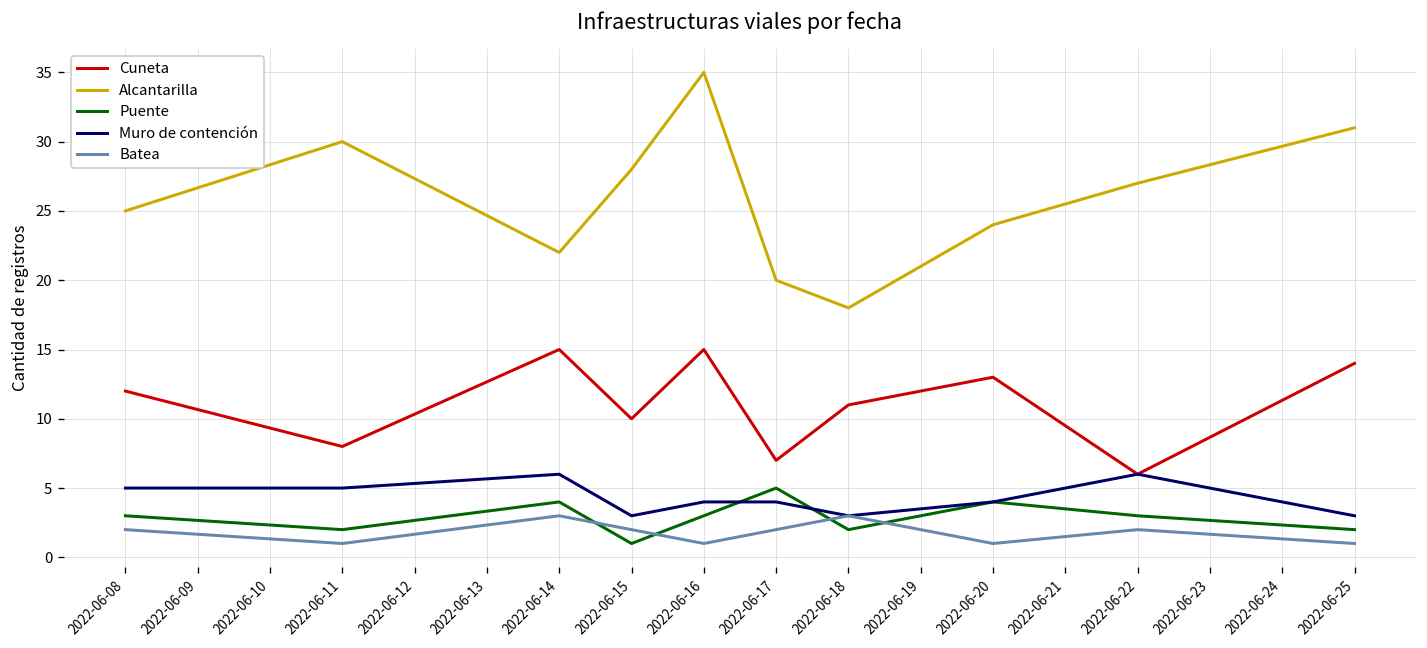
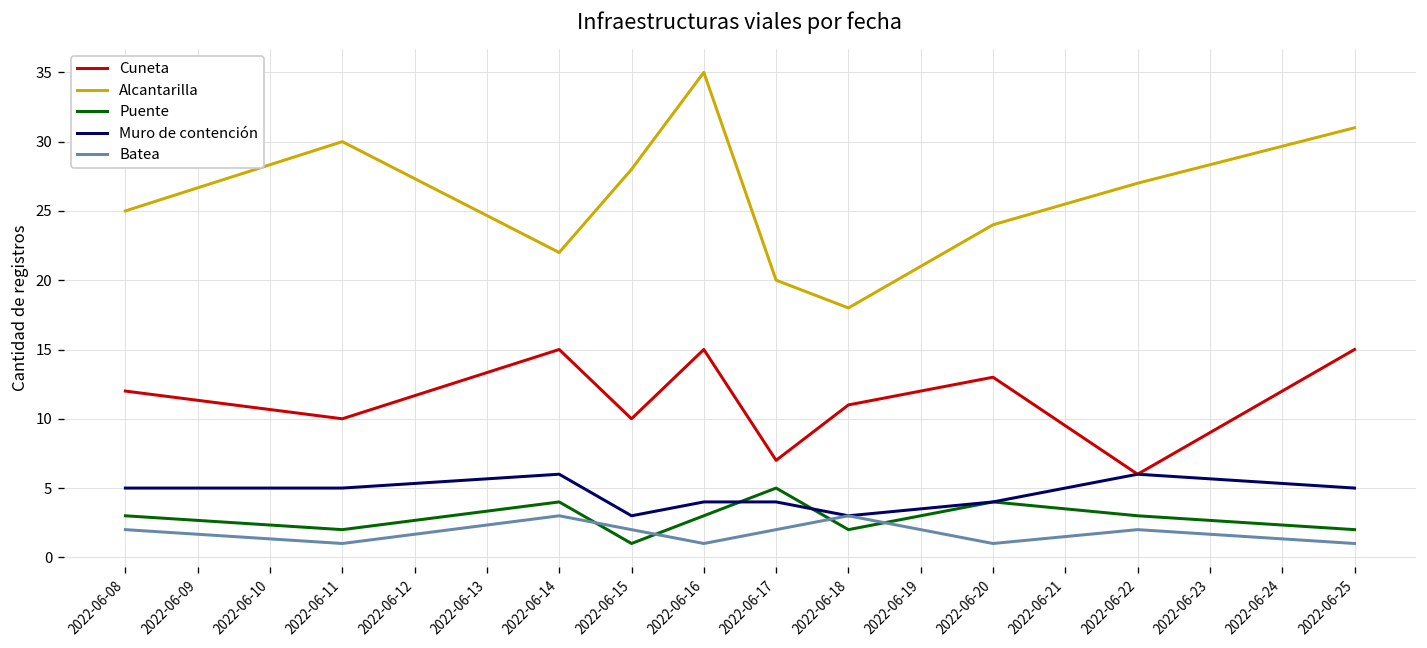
Cuneta, 2022-06-11: 8 -> 10
Cuneta, 2022-06-25: 14 -> 15
Muro de contención, 2022-06-25: 3 -> 5
